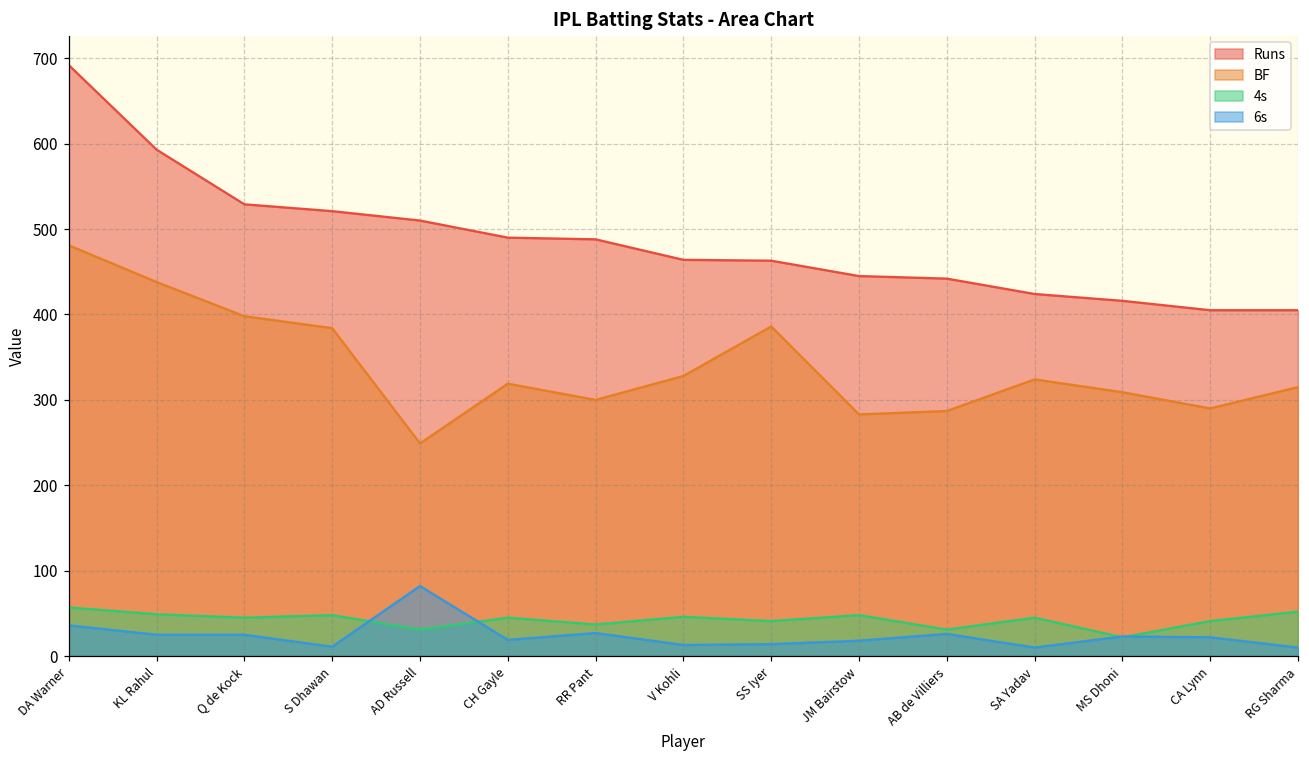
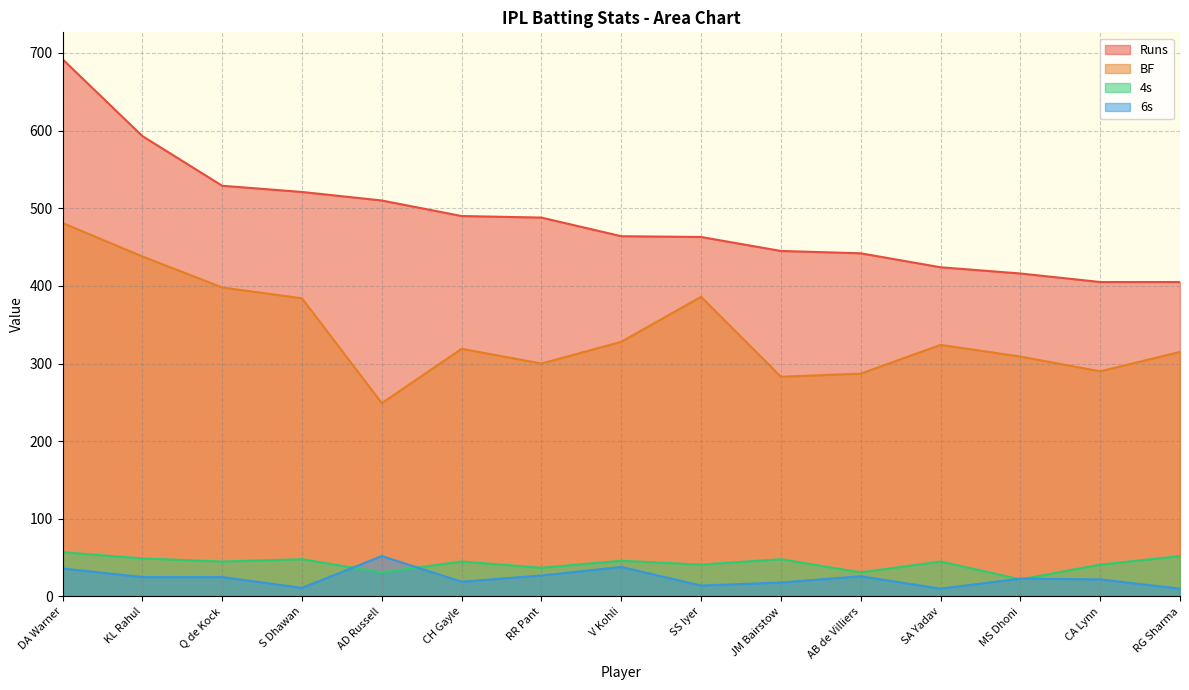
6s, AD Russell: 80 -> 50
6s, V Kohli: 10 -> 40
